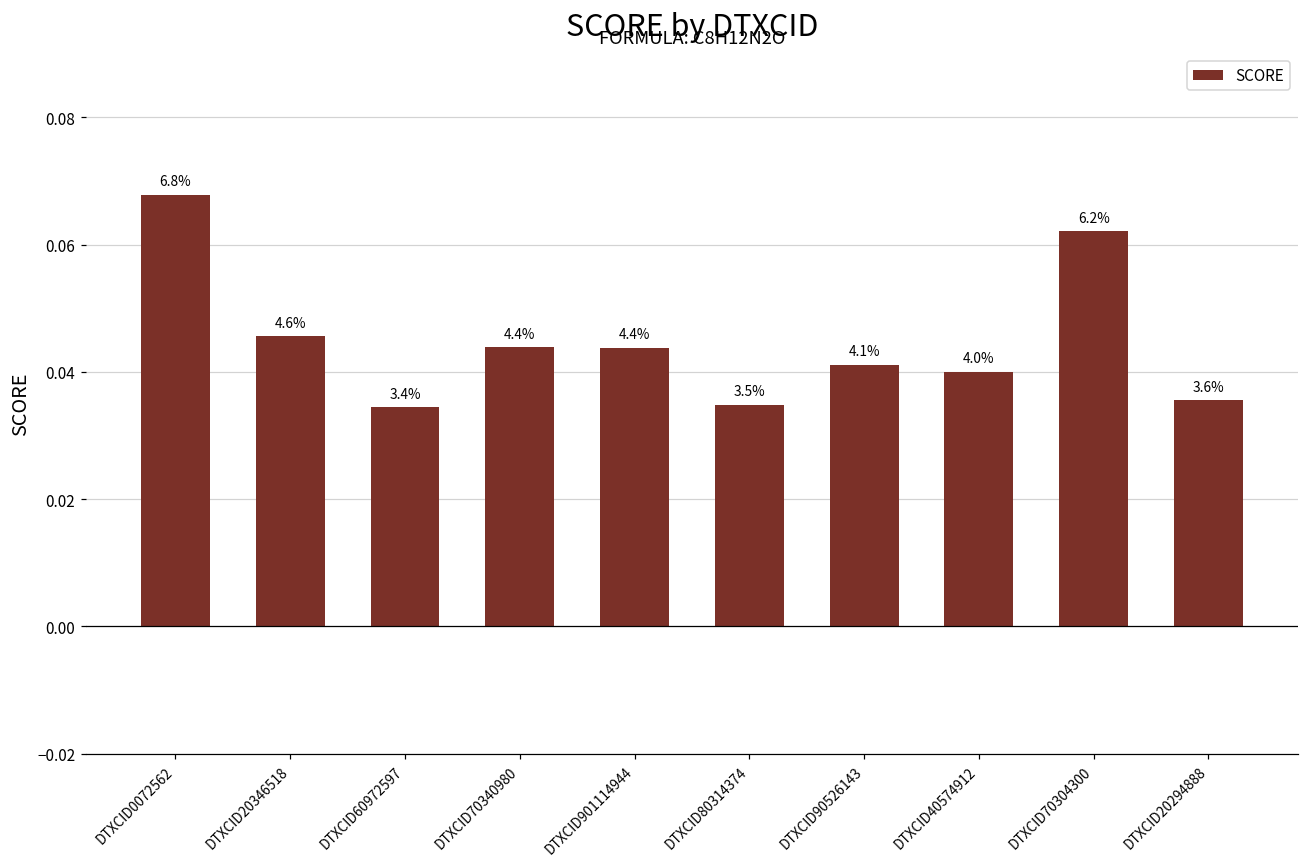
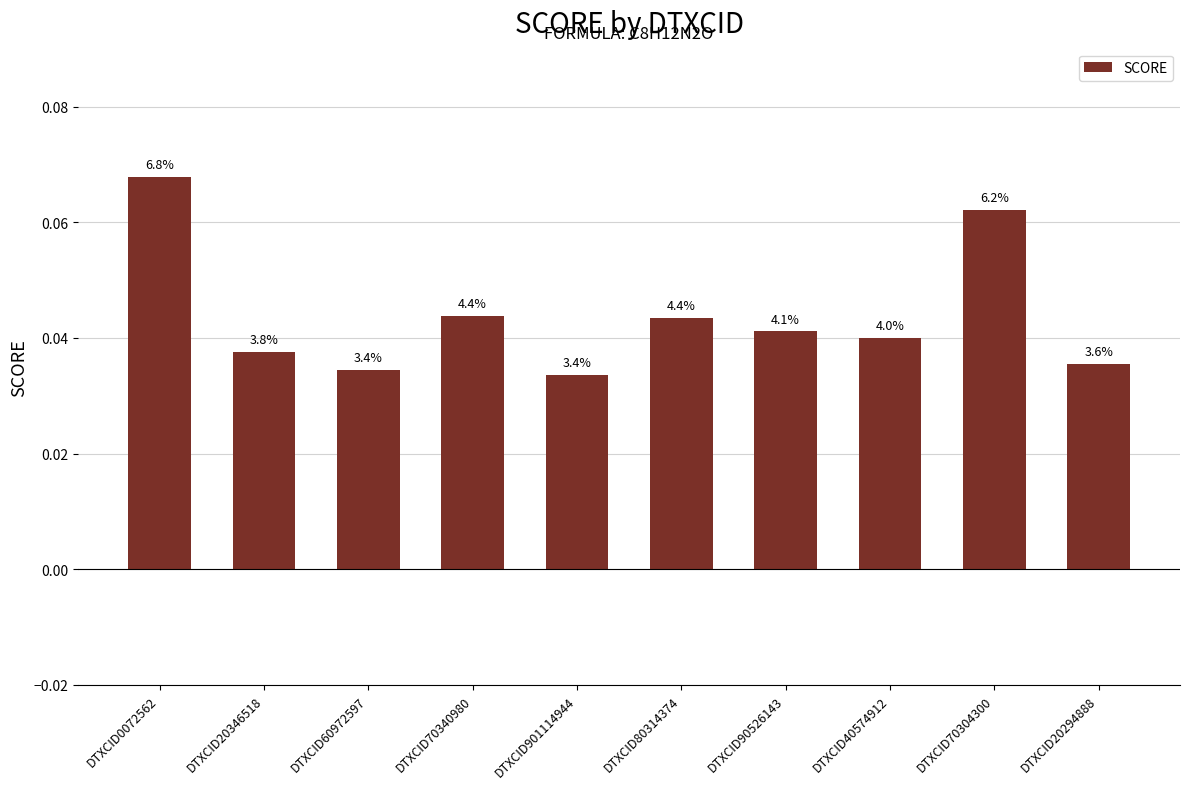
DTXCID20346518: 4.6% -> 3.8%
DTXCID901114944: 4.4% -> 3.4%
DTXCID80314374: 3.5% -> 4.4%
